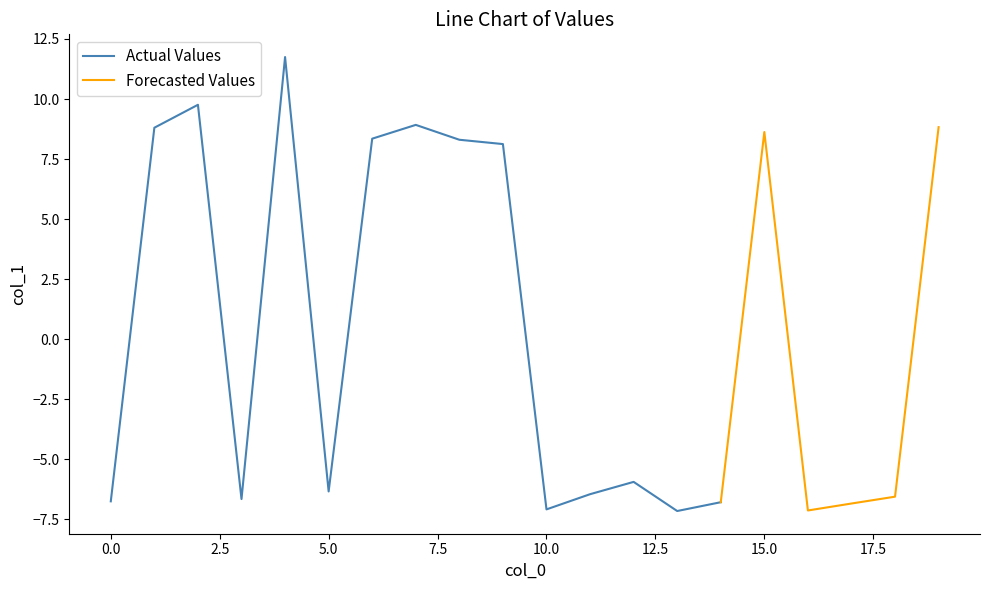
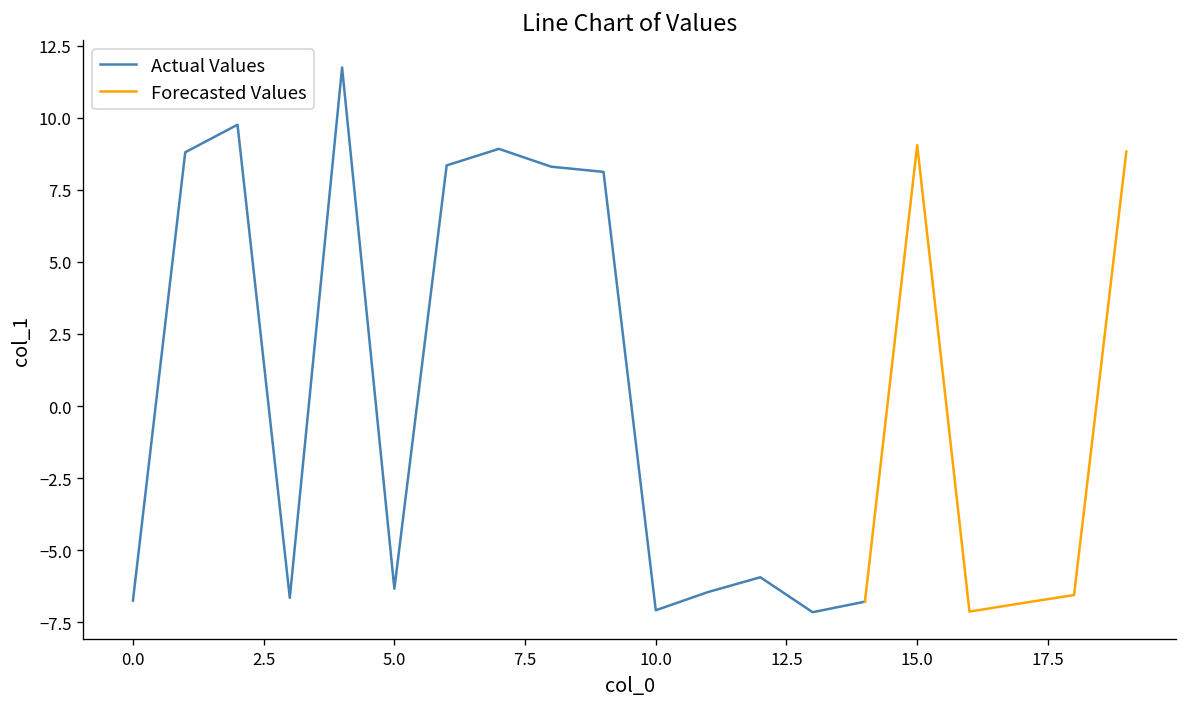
Forecasted Values, 15.0: 8.6 -> 9.1
